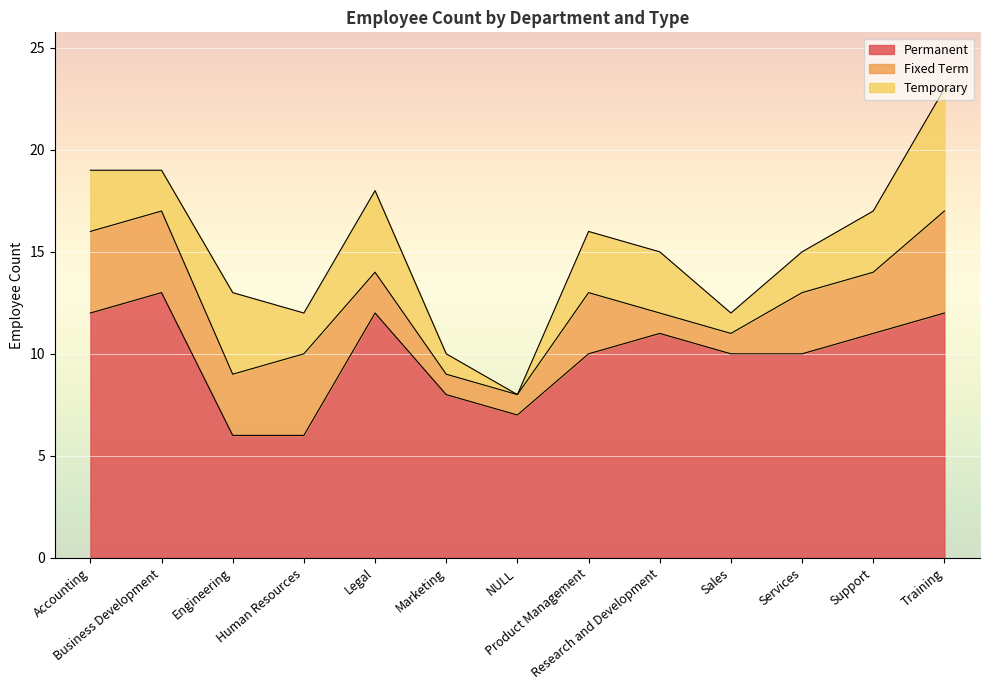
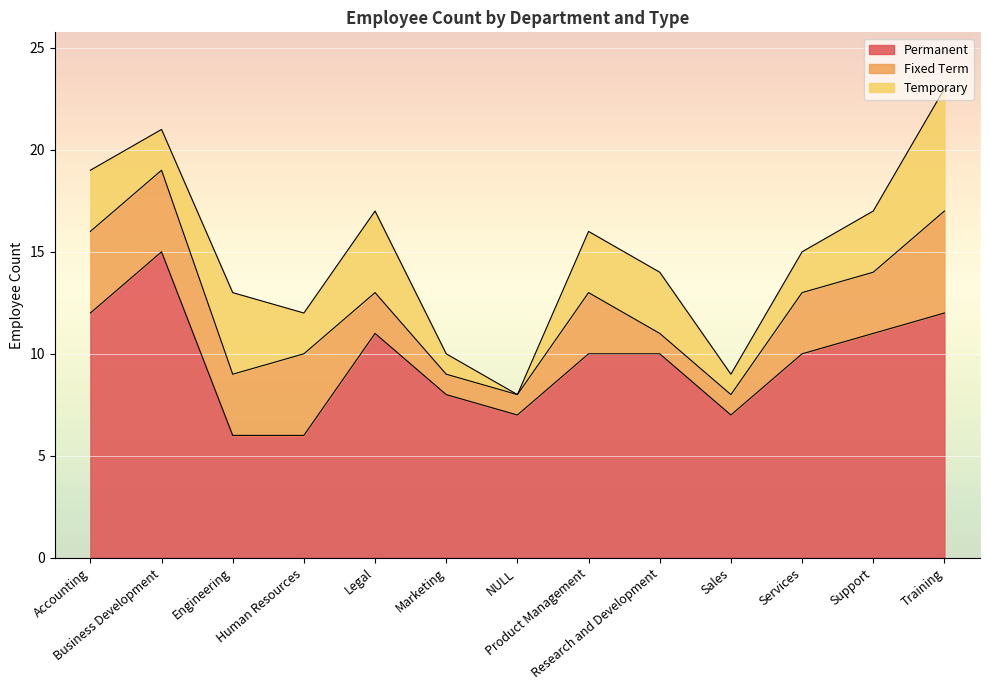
Permanent, Business Development: 13 -> 15
Permanent, Legal: 12 -> 11
Permanent, Research and Development: 11 -> 10
Permanent, Sales: 10 -> 7
